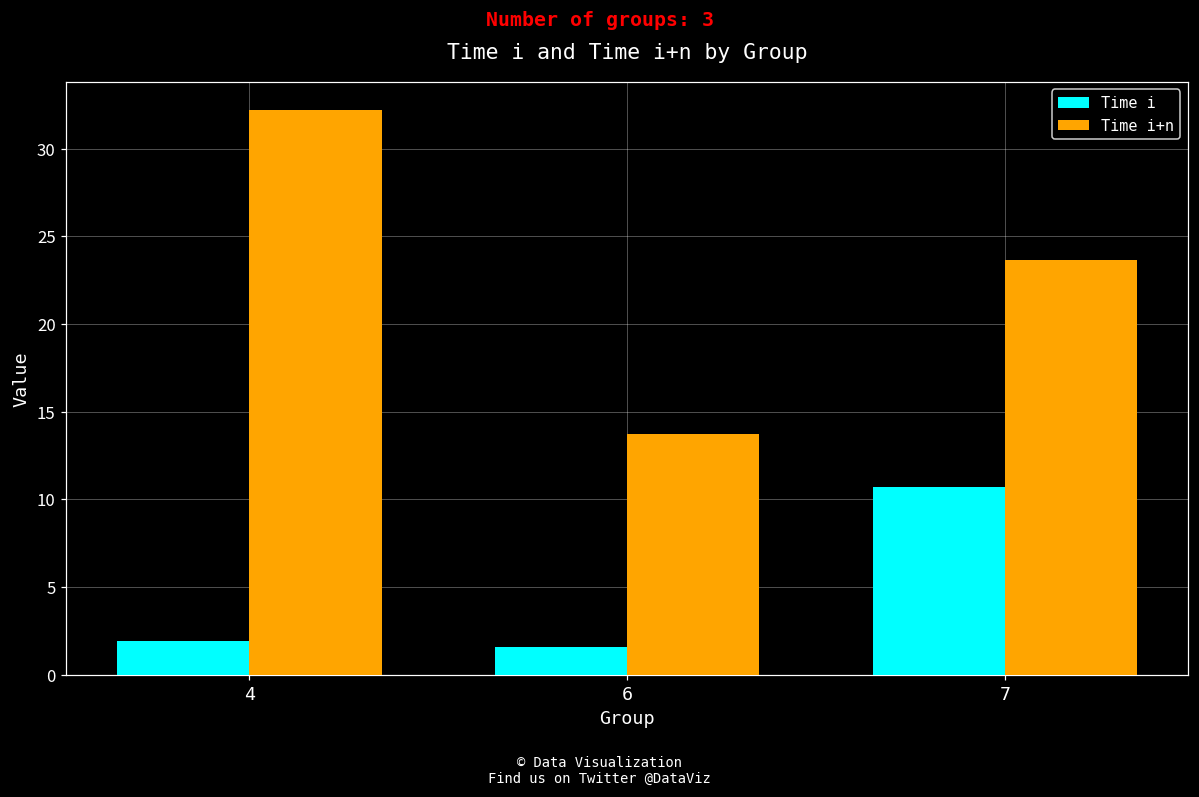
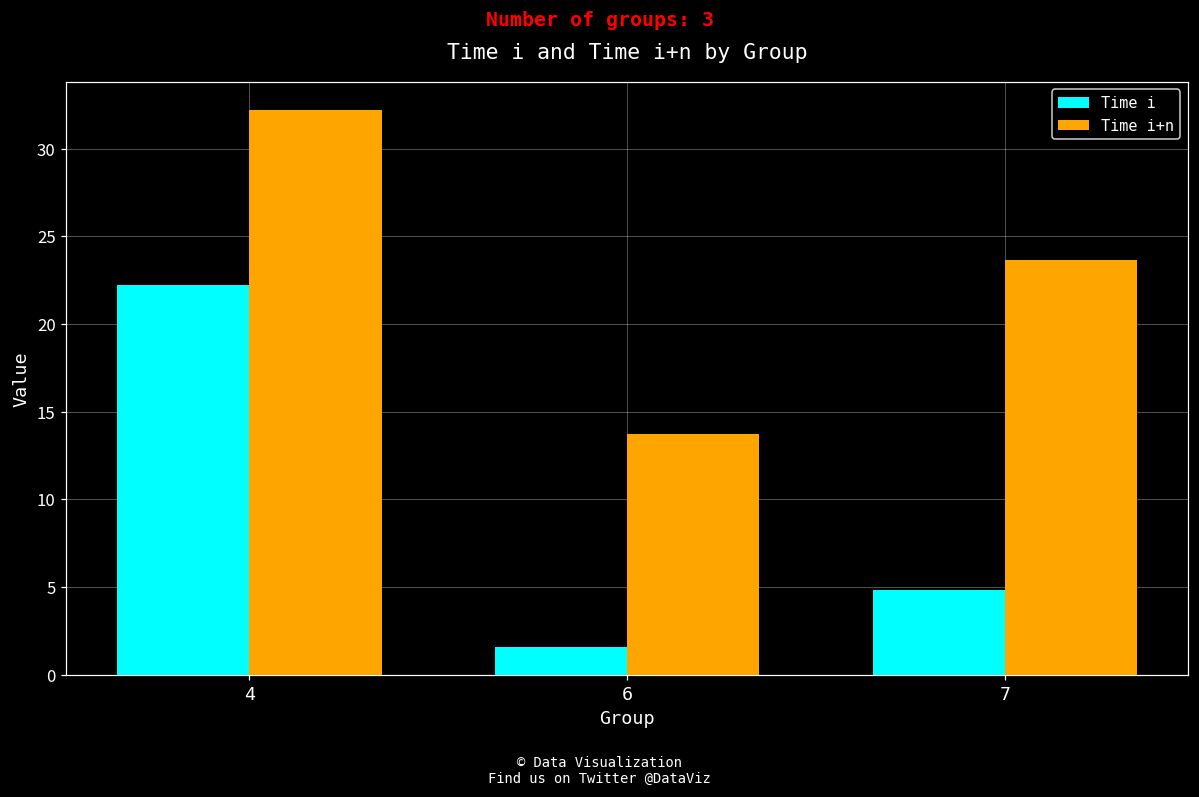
Time i, 4: 1.9 -> 22.2
Time i, 7: 10.7 -> 4.9
